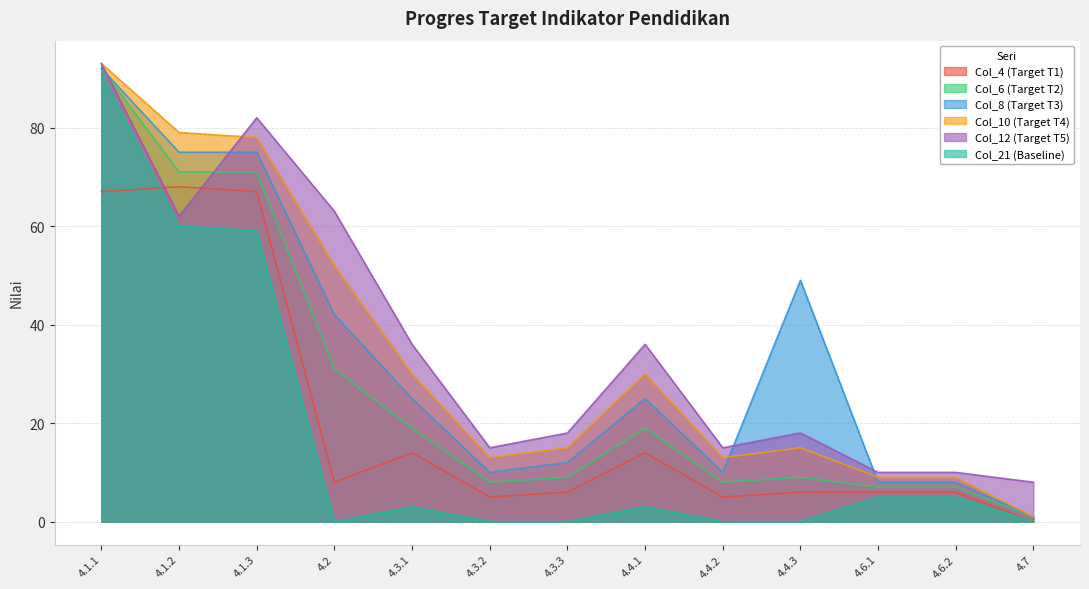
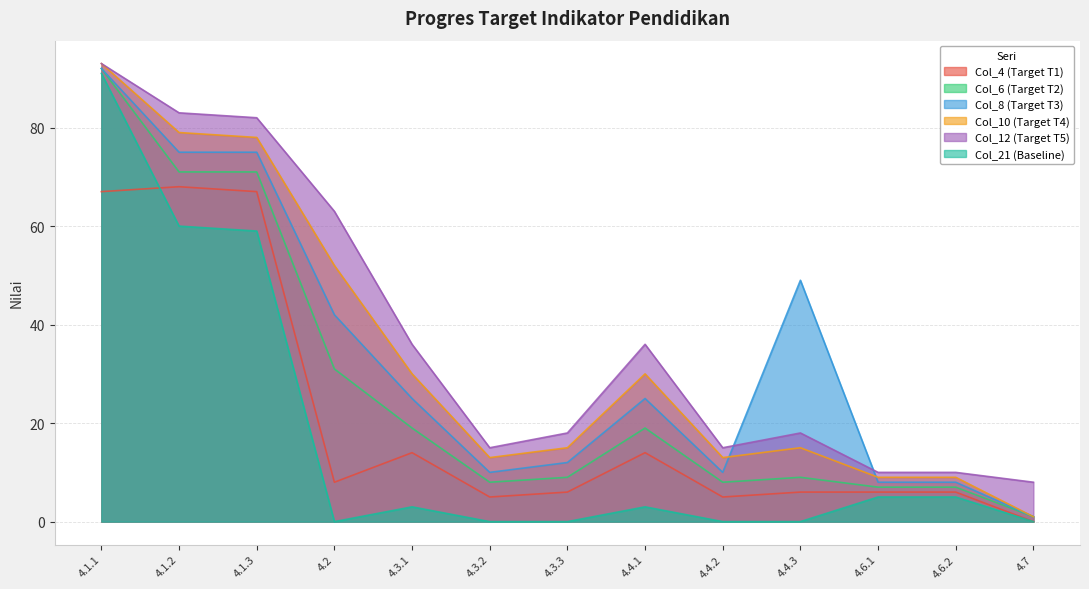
Col_12 (Target T5), 4.1.2: 62 -> 83
